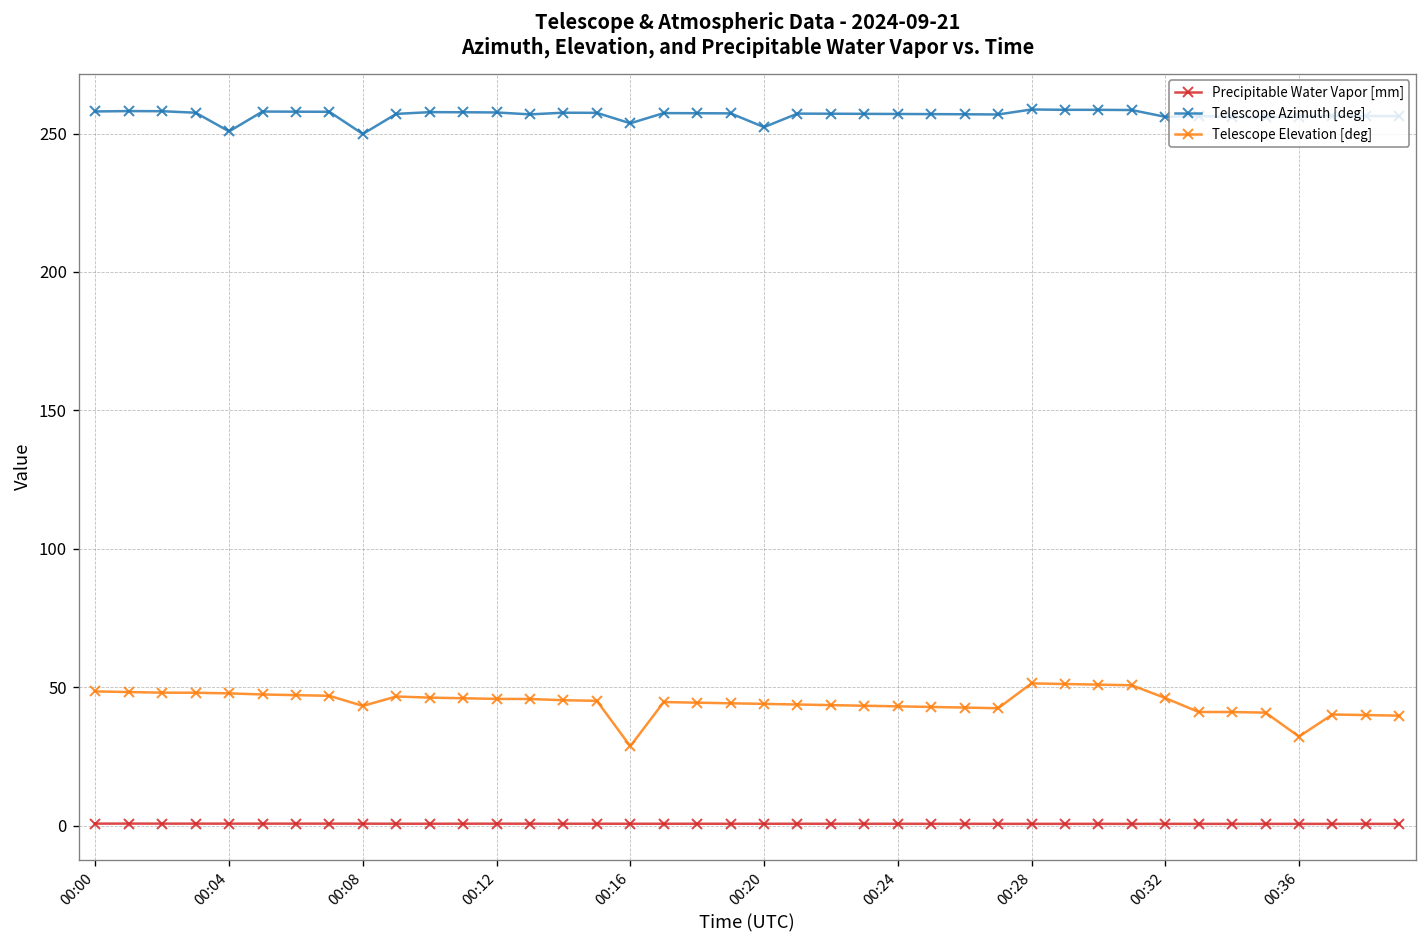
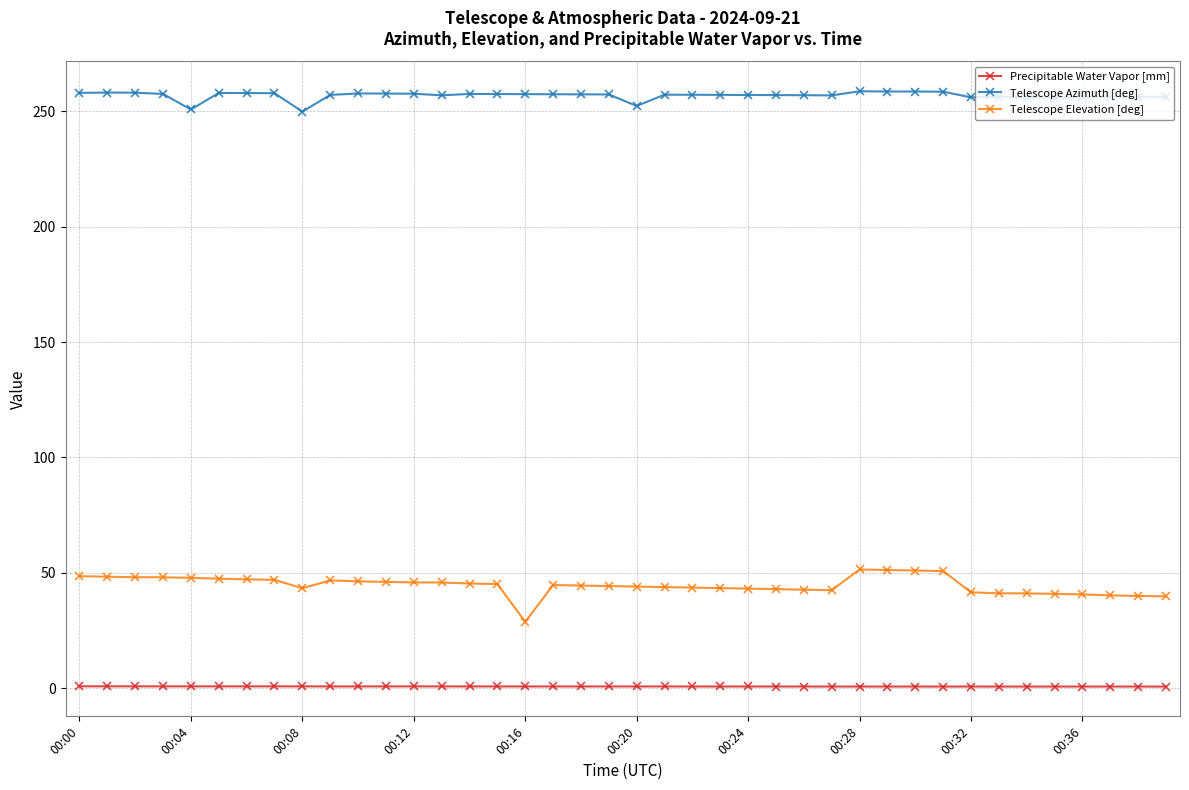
Telescope Azimuth [deg], 00:16: 254 -> 257
Telescope Elevation [deg], 00:32: 46 -> 42
Telescope Elevation [deg], 00:36: 32 -> 41
